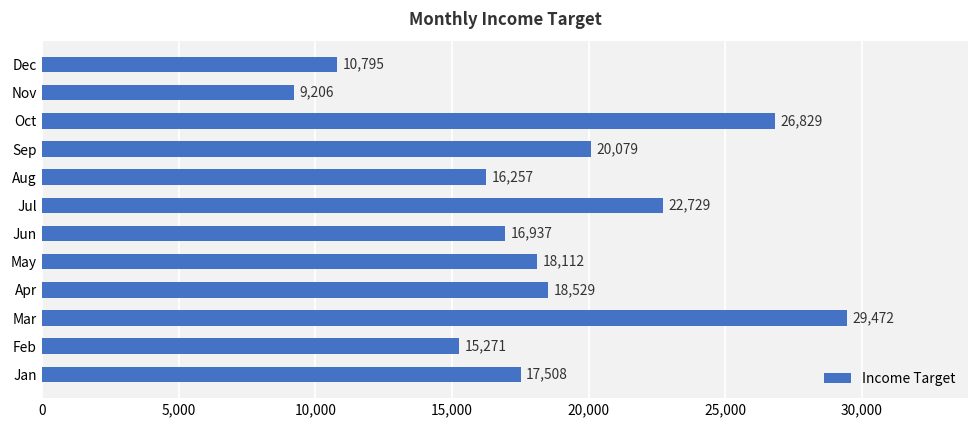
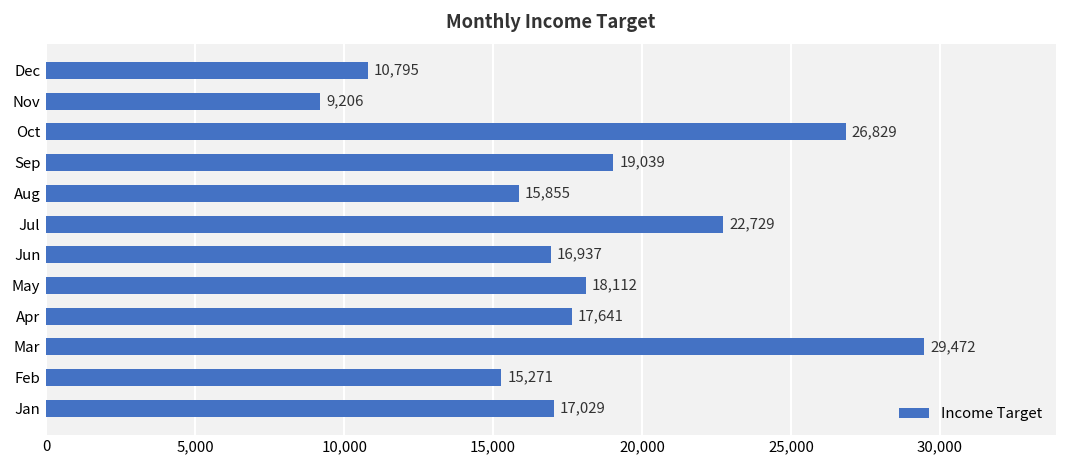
Sep: 20,079 -> 19,039
Aug: 16,257 -> 15,855
Apr: 18,529 -> 17,641
Jan: 17,508 -> 17,029
